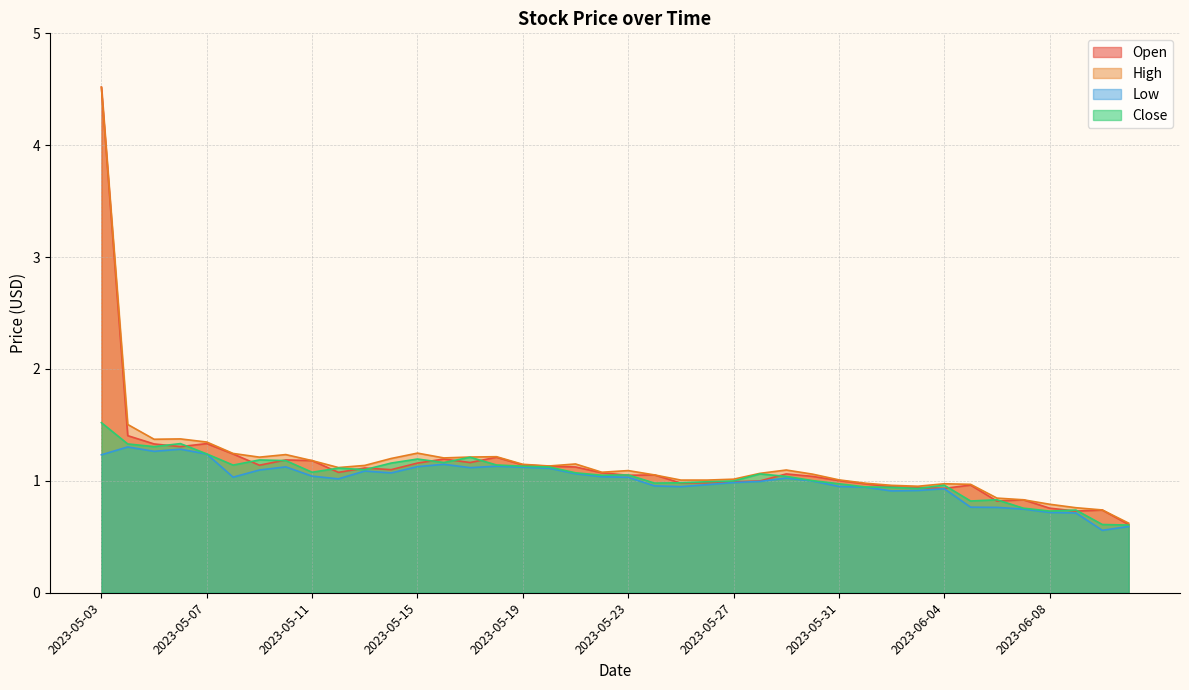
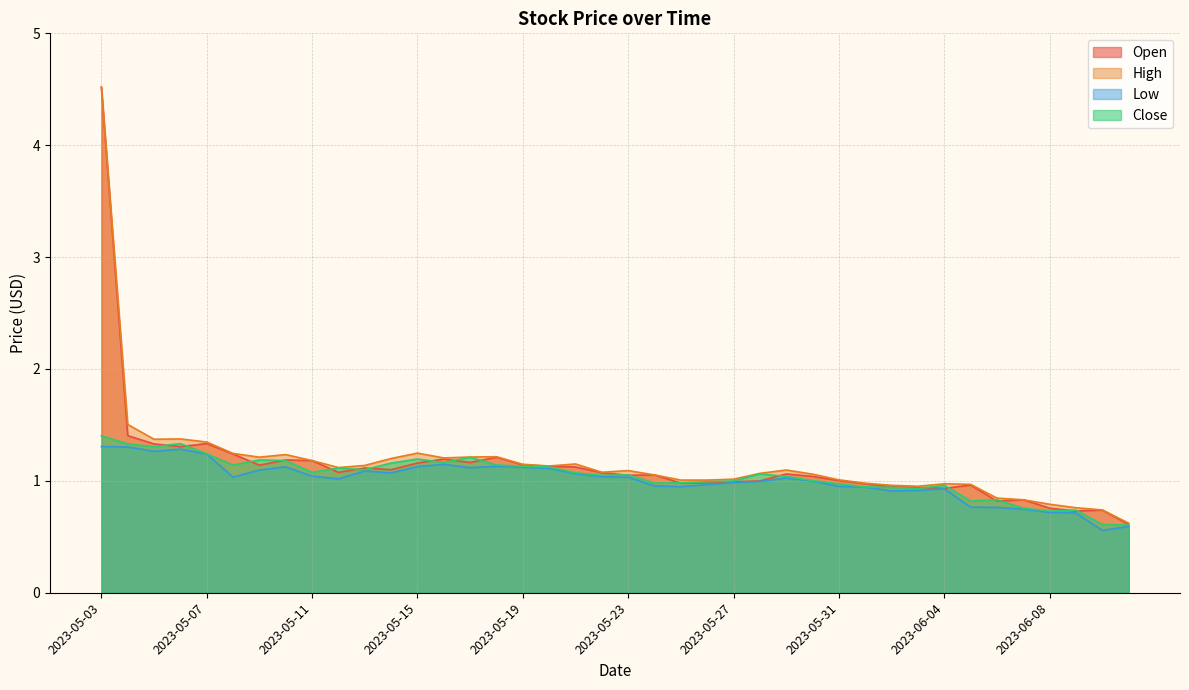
Low, 2023-05-03: 1.23 -> 1.31
Close, 2023-05-03: 1.52 -> 1.40
